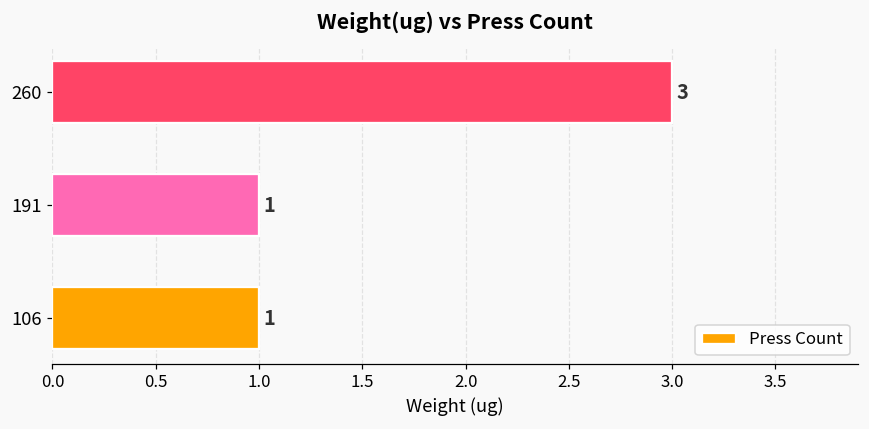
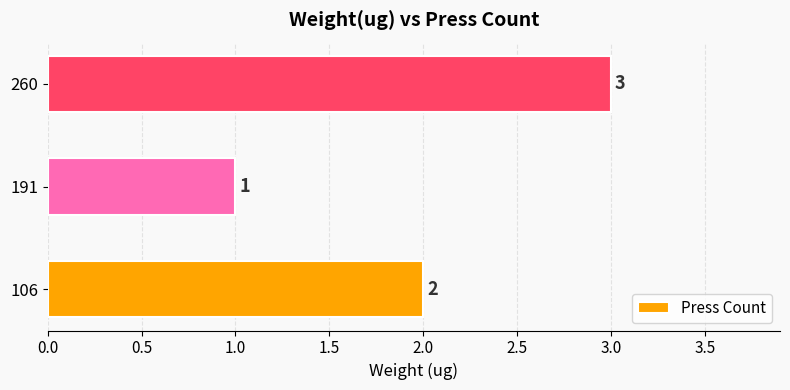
106: 1 -> 2
